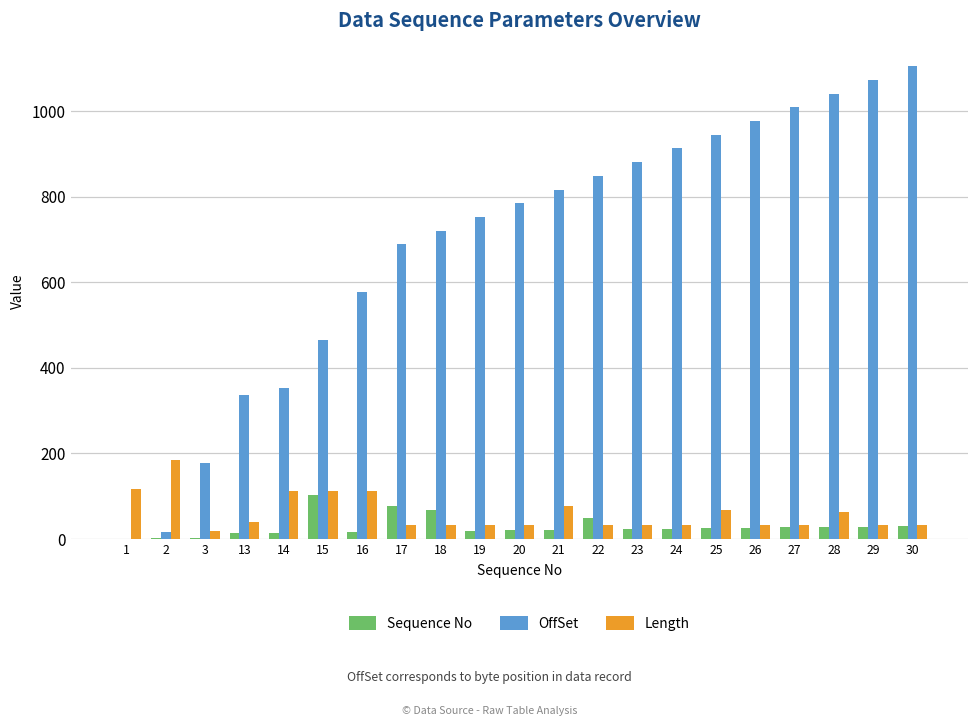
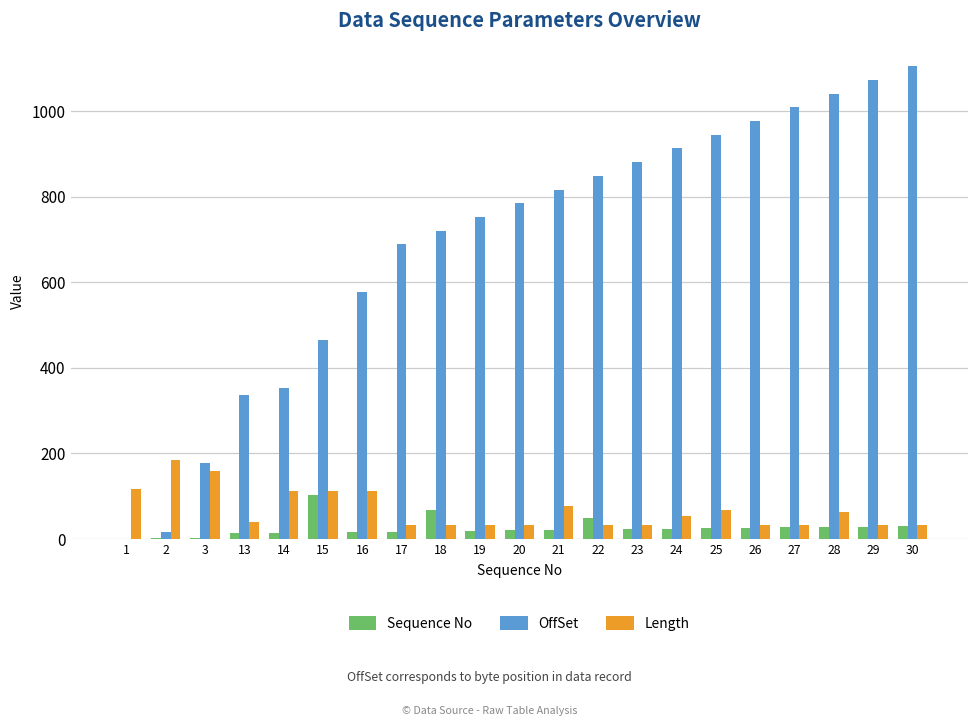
Length, 3: 20 -> 160
Sequence No, 17: 80 -> 20
Length, 24: 30 -> 50
